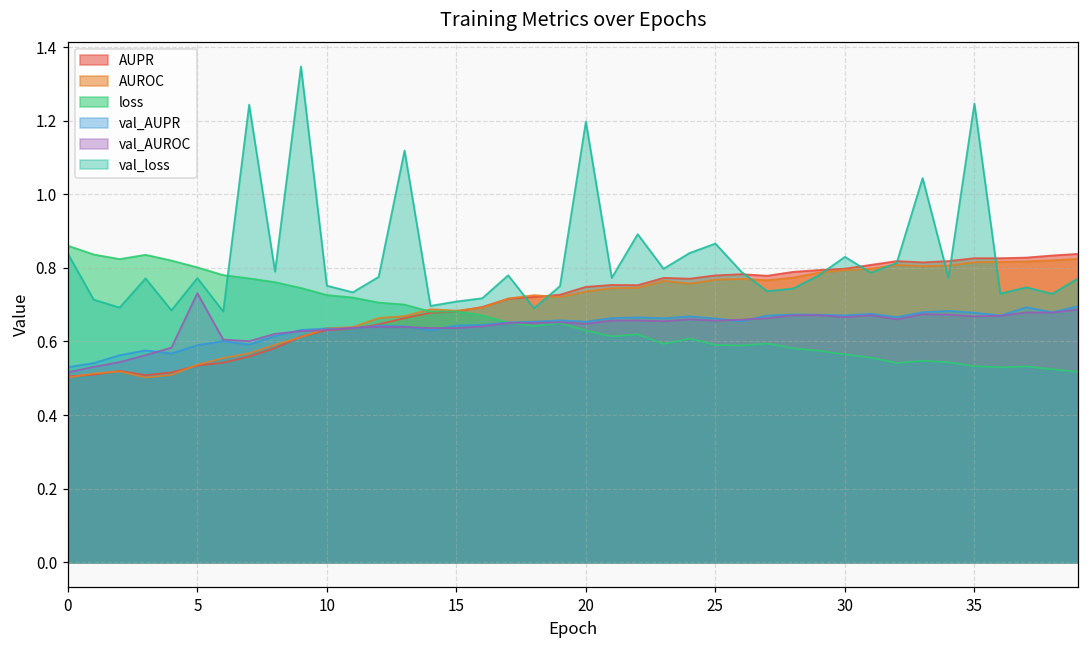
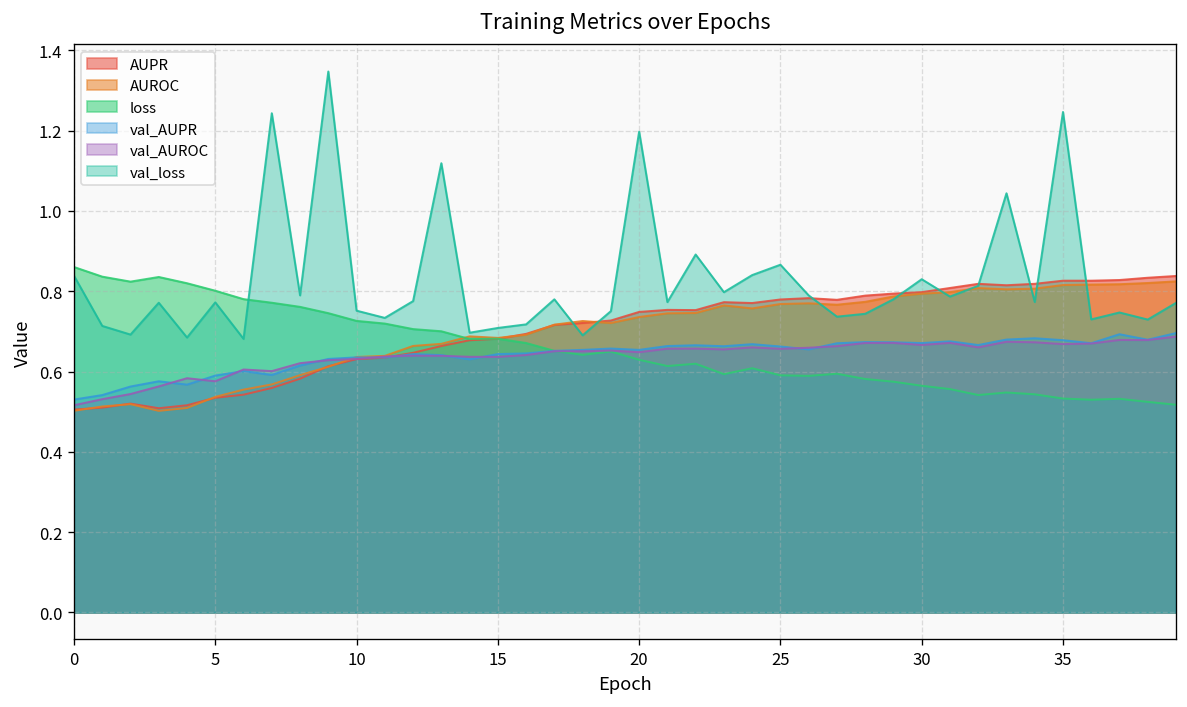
val_AUROC, 5: 0.73 -> 0.58
